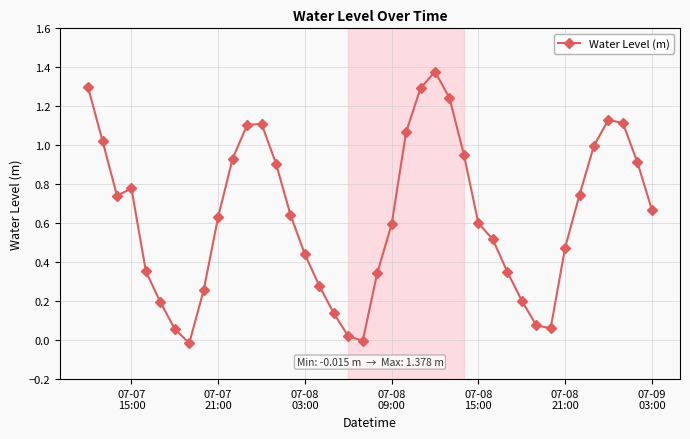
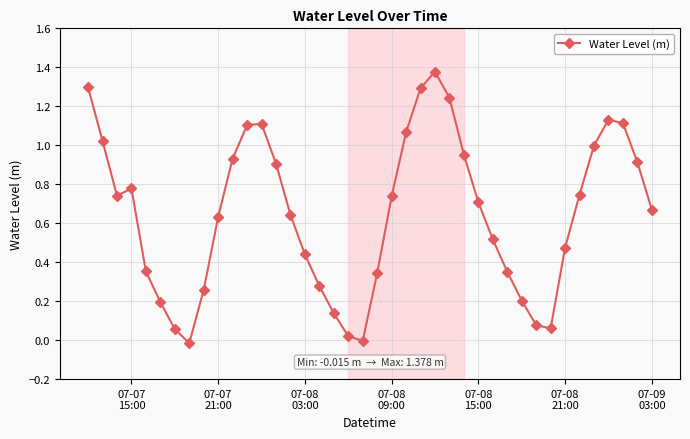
07-08 09:00: 0.59 -> 0.74
07-08 15:00: 0.60 -> 0.71
